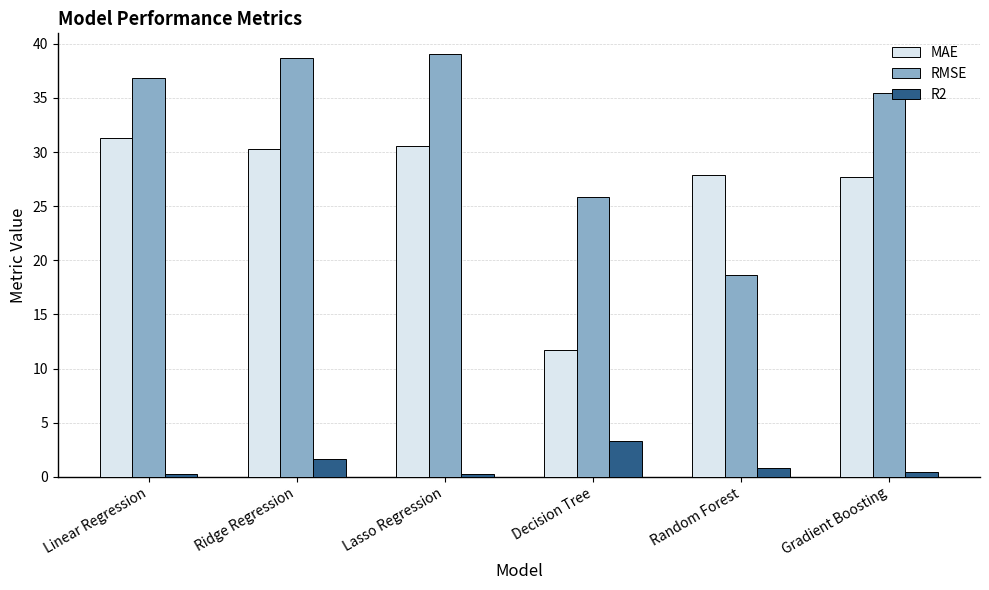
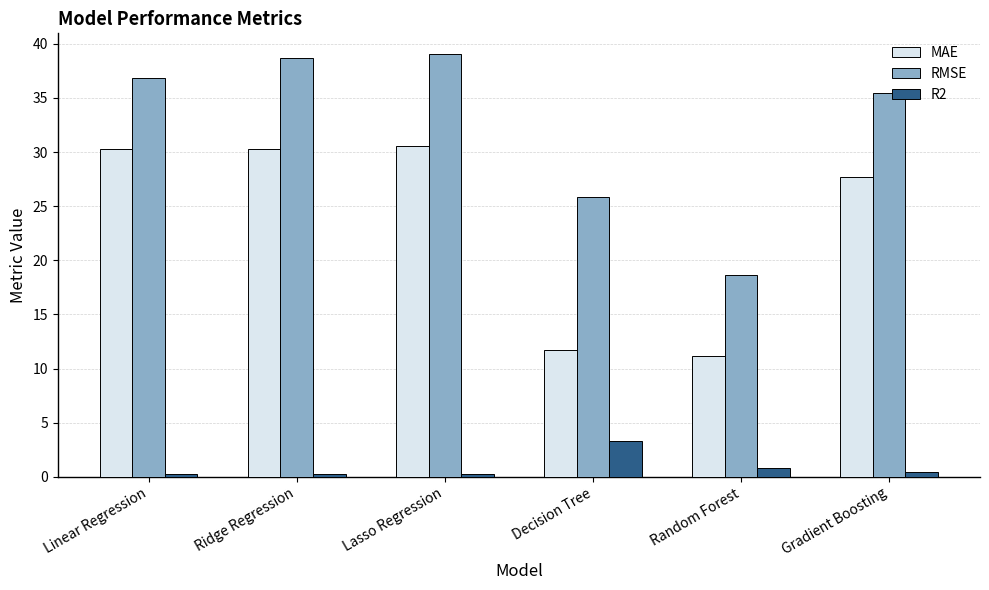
MAE, Linear Regression: 31.3 -> 30.3
R2, Ridge Regression: 1.6 -> 0.3
MAE, Random Forest: 27.9 -> 11.2
